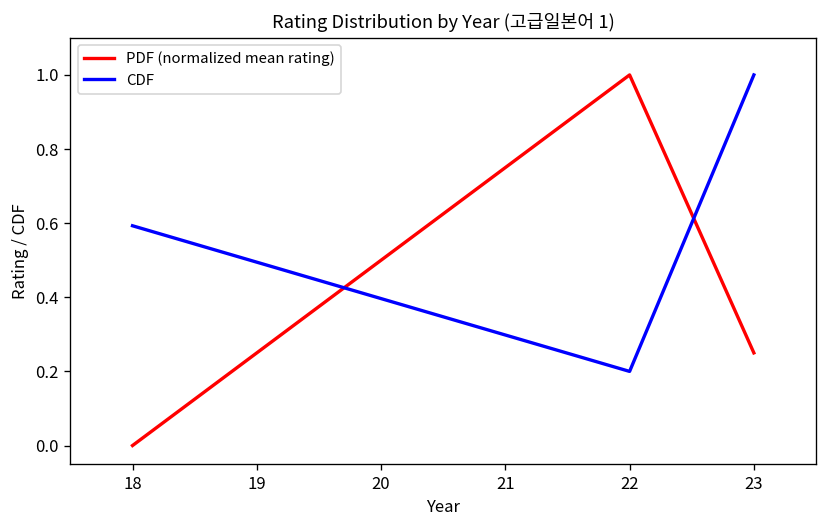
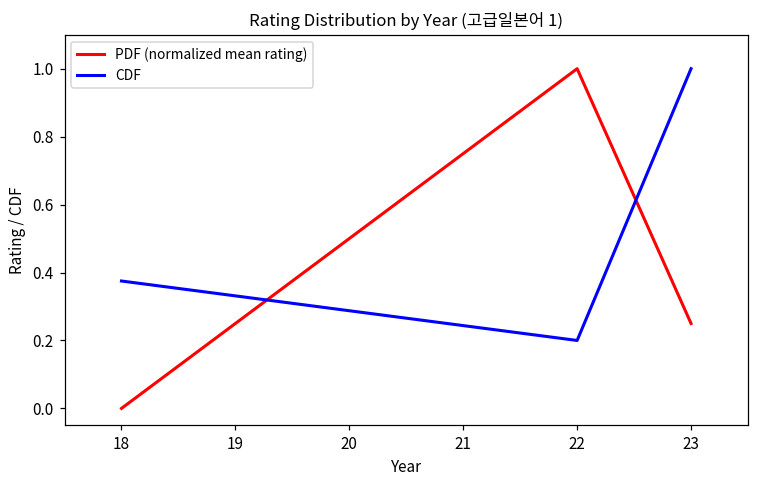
CDF, 18: 0.59 -> 0.38
